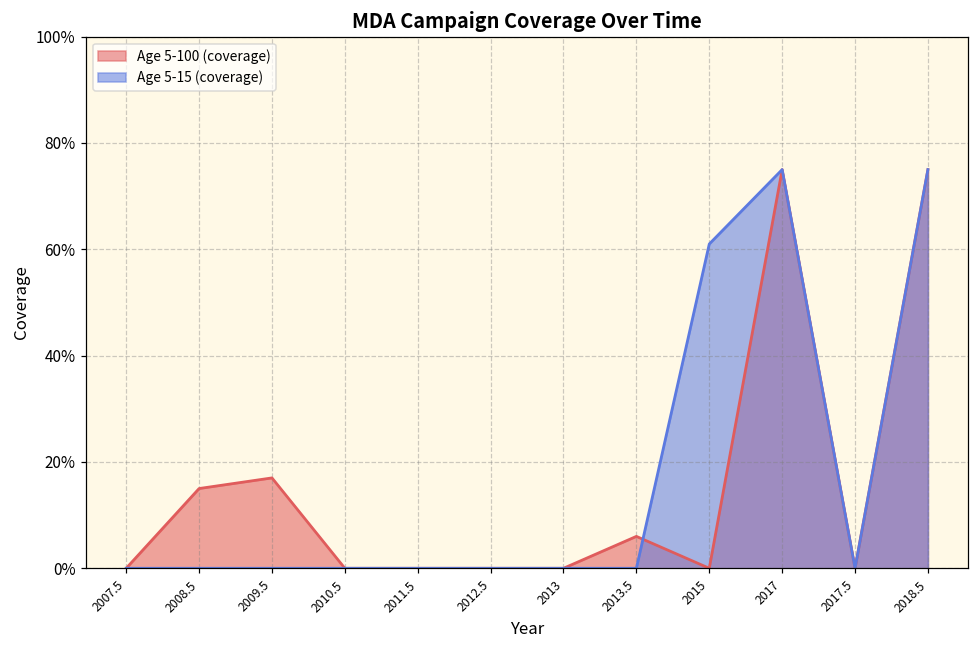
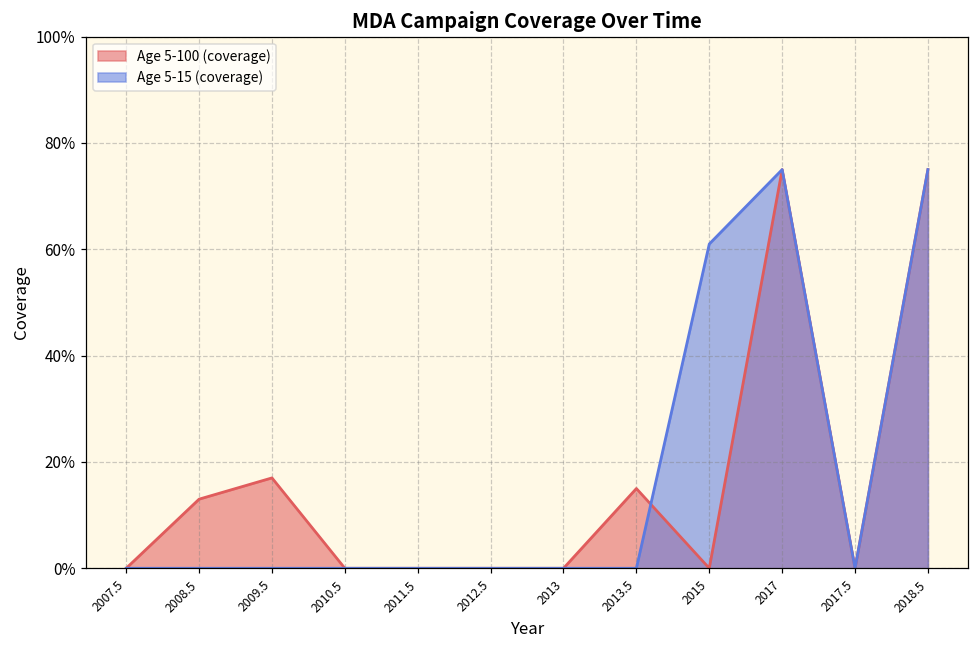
Age 5-100 (coverage), 2008.5: 15% -> 13%
Age 5-100 (coverage), 2013.5: 6% -> 15%
